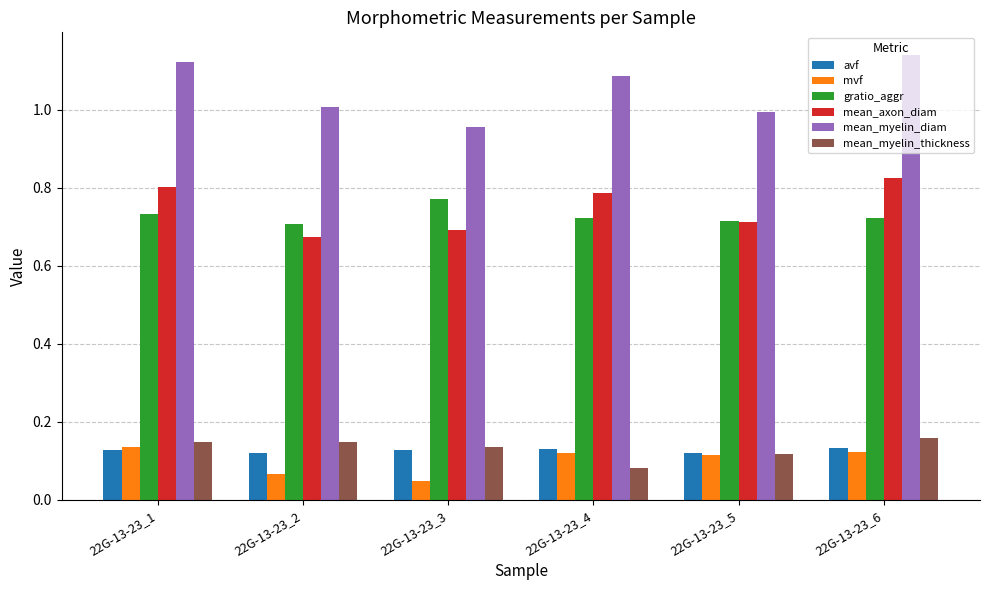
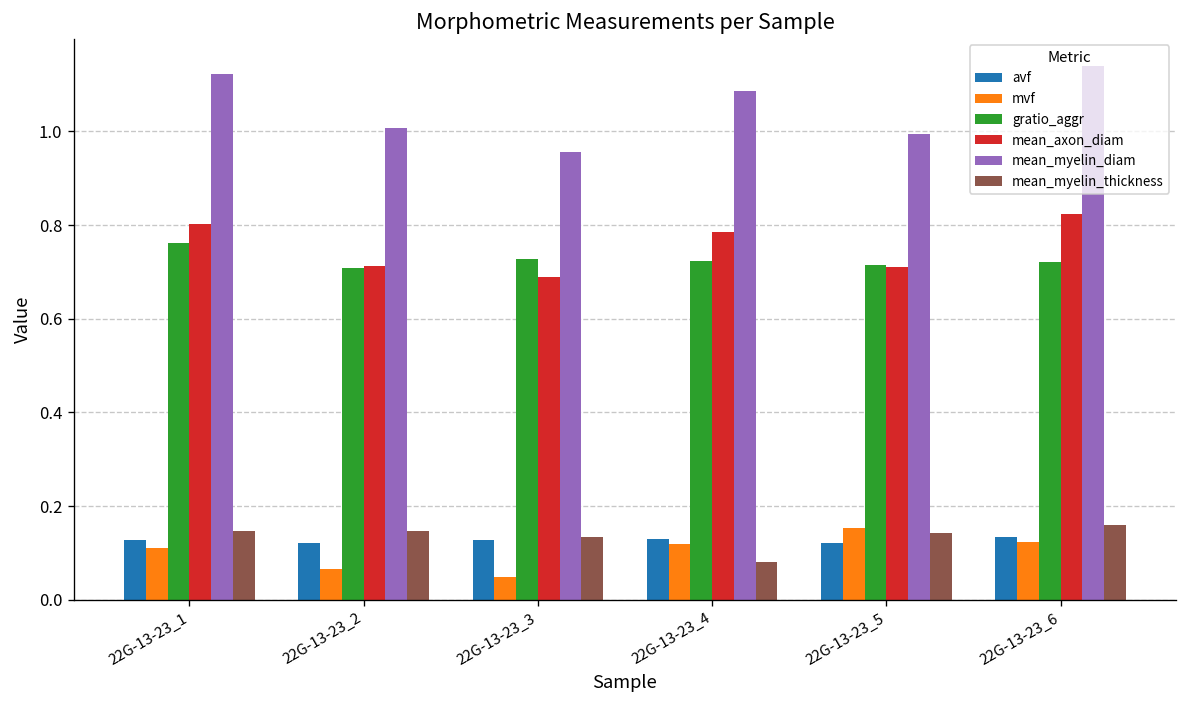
mvf, 22G-13-23_1: 0.14 -> 0.11
gratio_aggr, 22G-13-23_1: 0.73 -> 0.76
mean_axon_diam, 22G-13-23_2: 0.67 -> 0.71
gratio_aggr, 22G-13-23_3: 0.77 -> 0.73
mvf, 22G-13-23_5: 0.12 -> 0.15
mean_myelin_thickness, 22G-13-23_5: 0.12 -> 0.14
